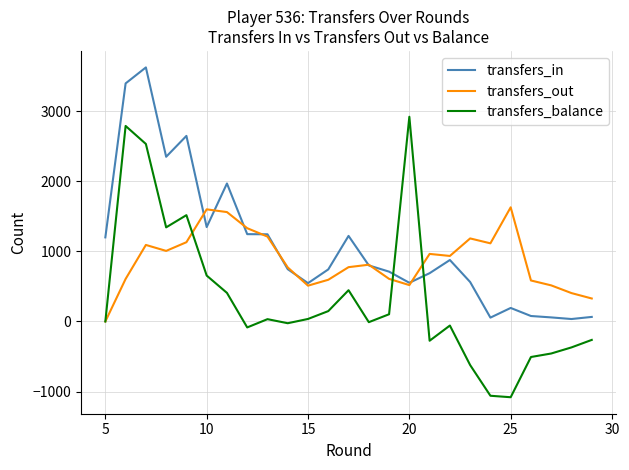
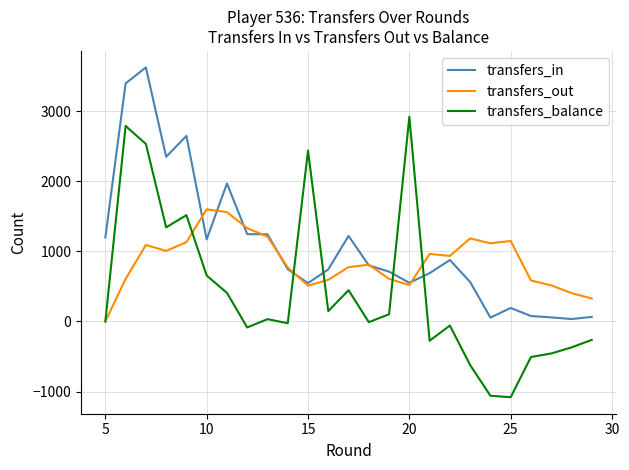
transfers_in, 10: 1300 -> 1200
transfers_balance, 15: 0 -> 2400
transfers_out, 25: 1600 -> 1100
